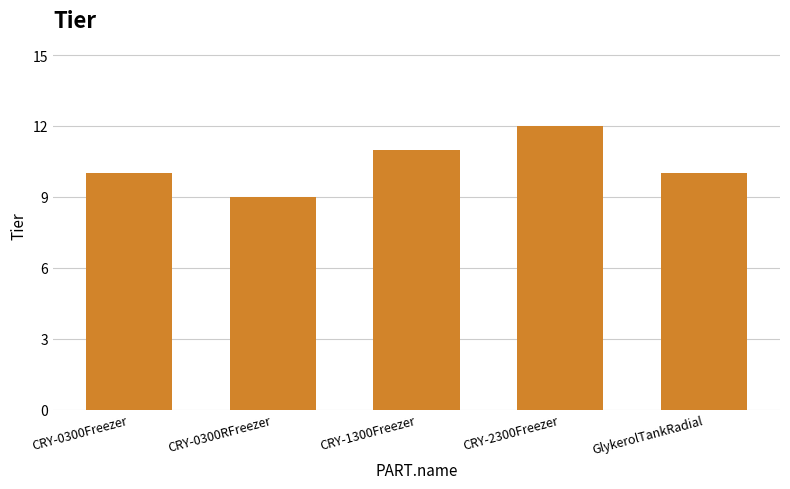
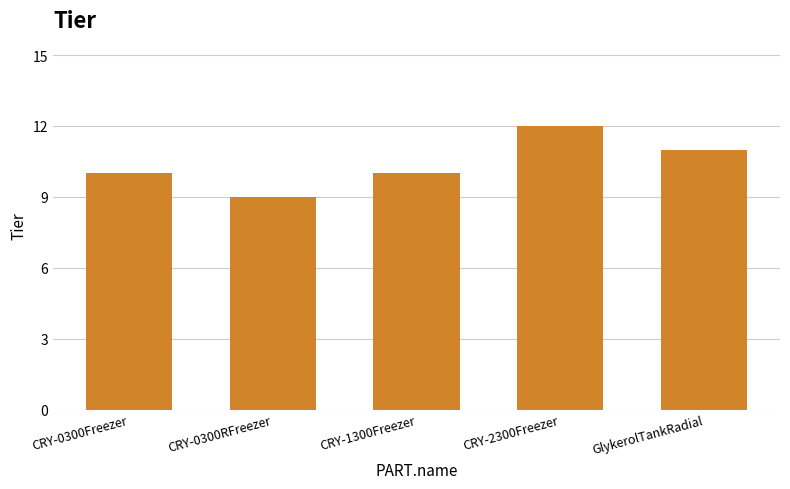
CRY-1300Freezer: 11 -> 10
GlykerolTankRadial: 10 -> 11
